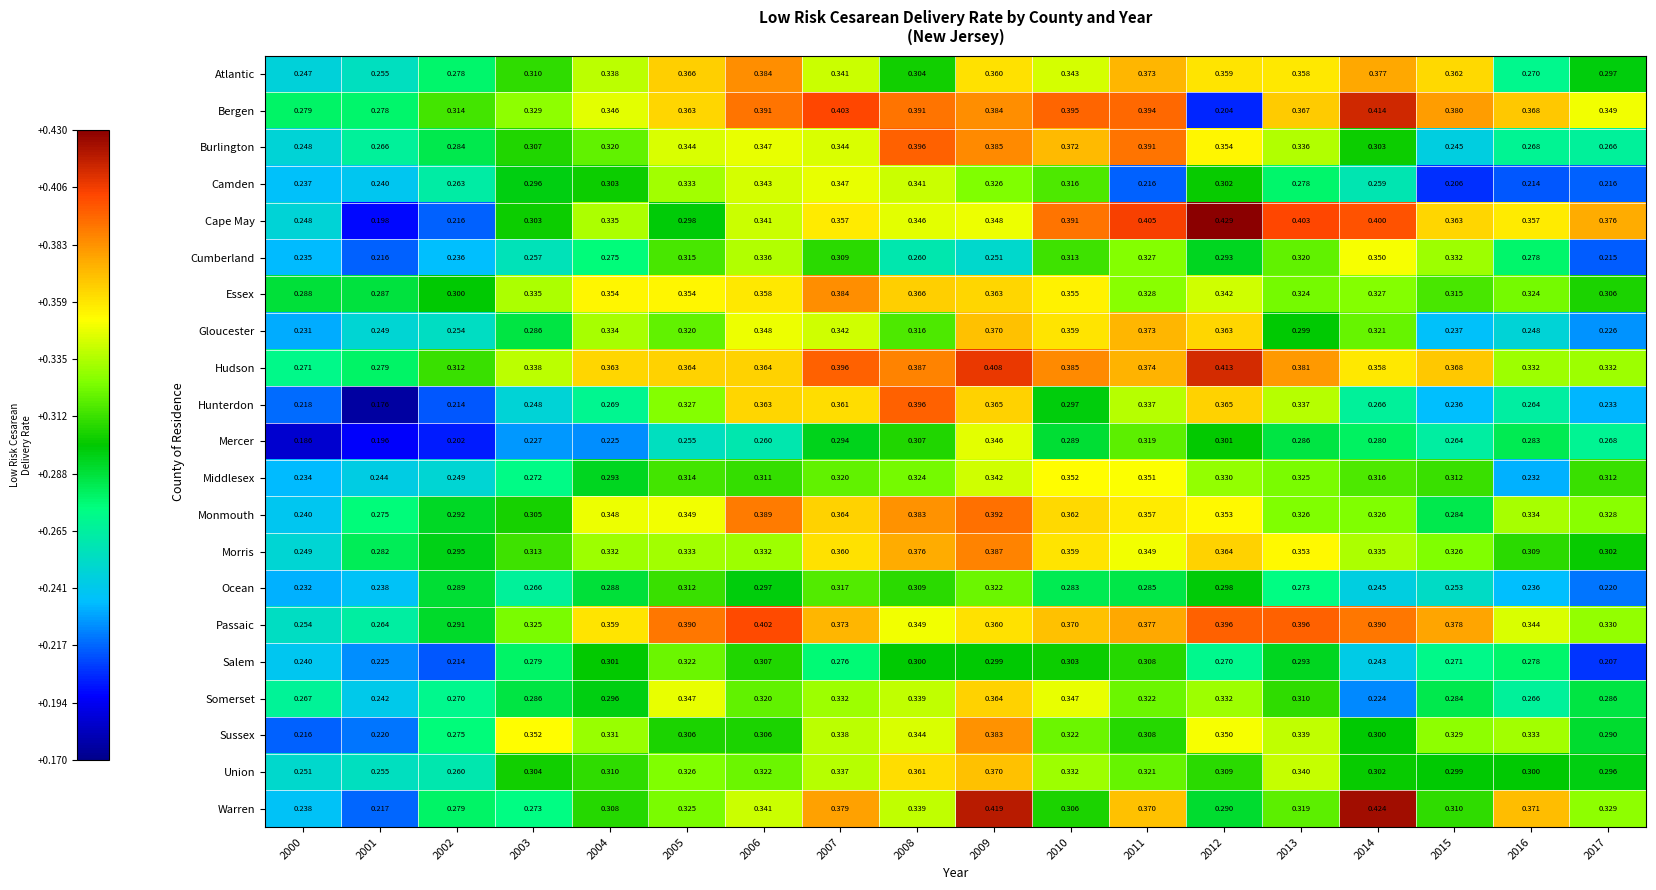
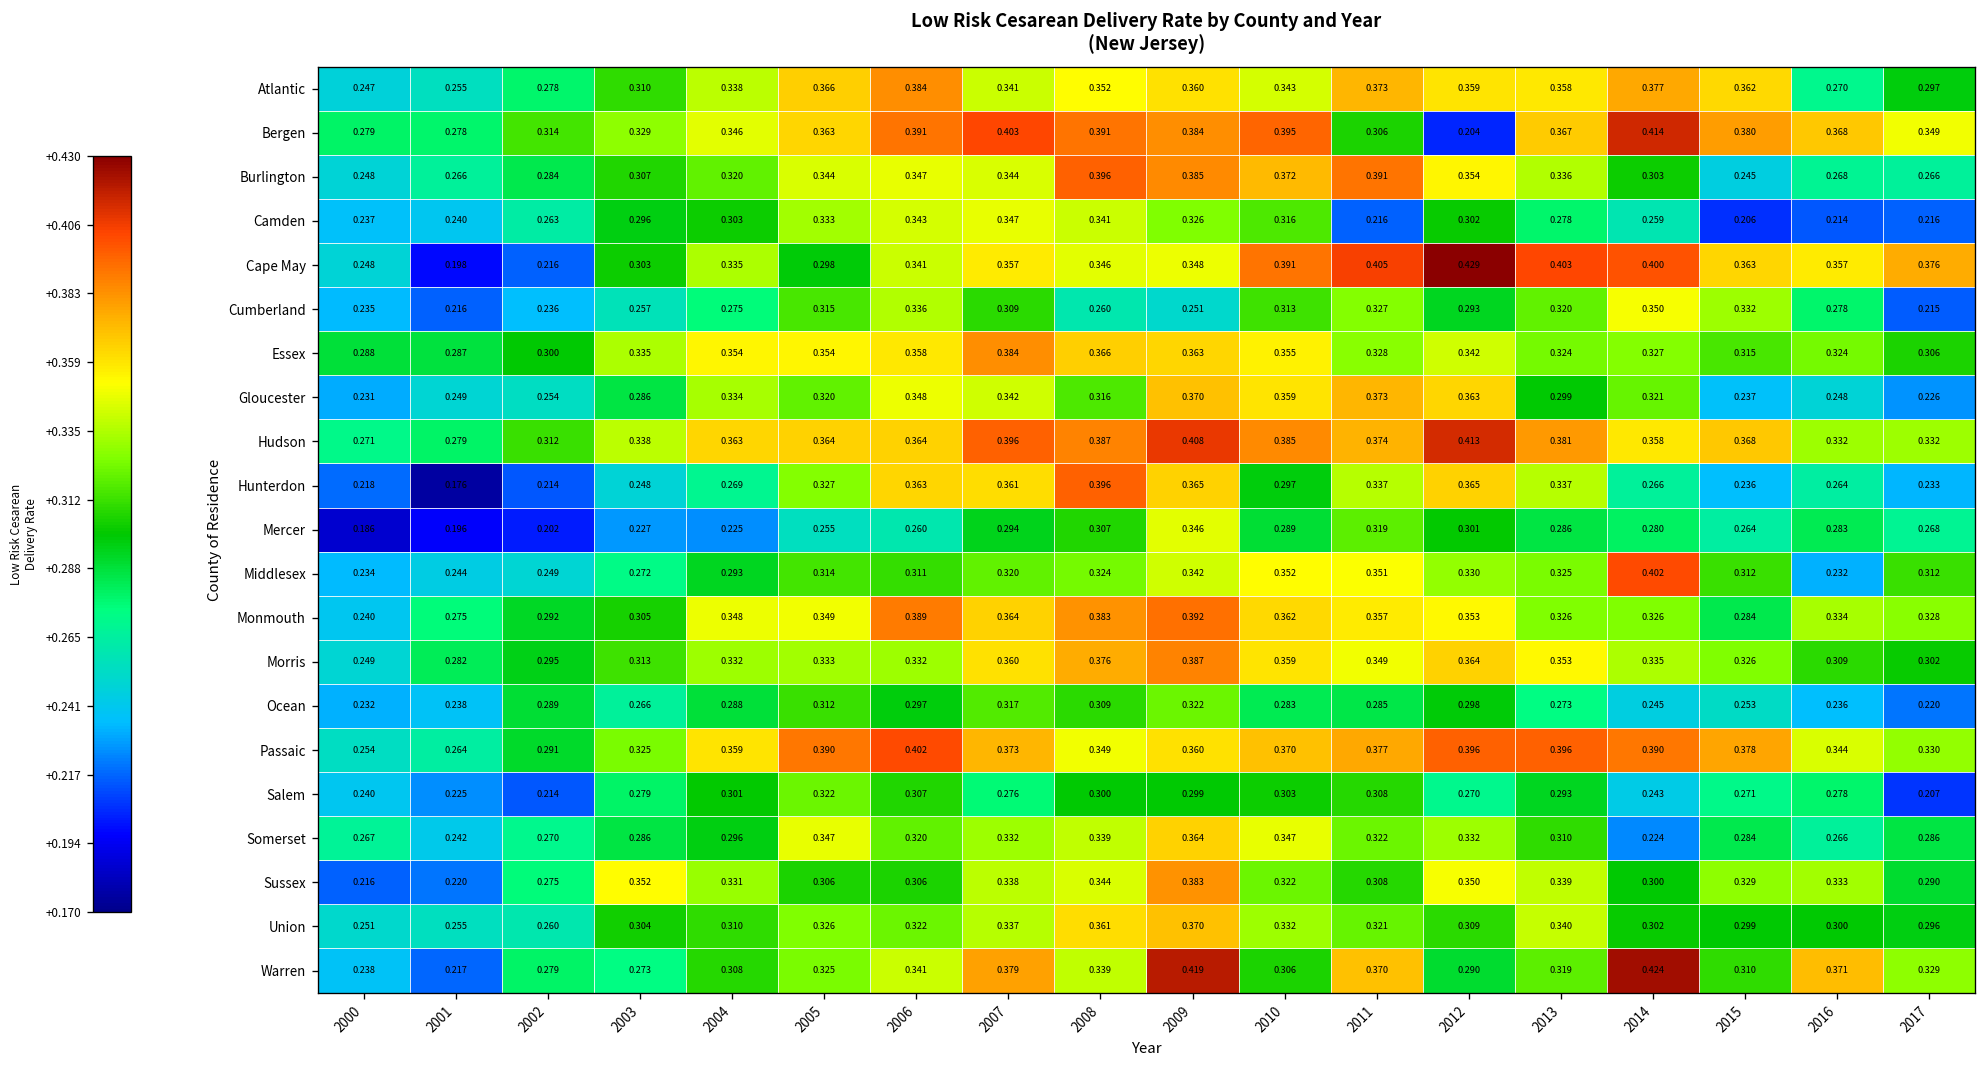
Atlantic, 2008: 0.304 -> 0.352
Bergen, 2011: 0.394 -> 0.306
Middlesex, 2014: 0.316 -> 0.402
